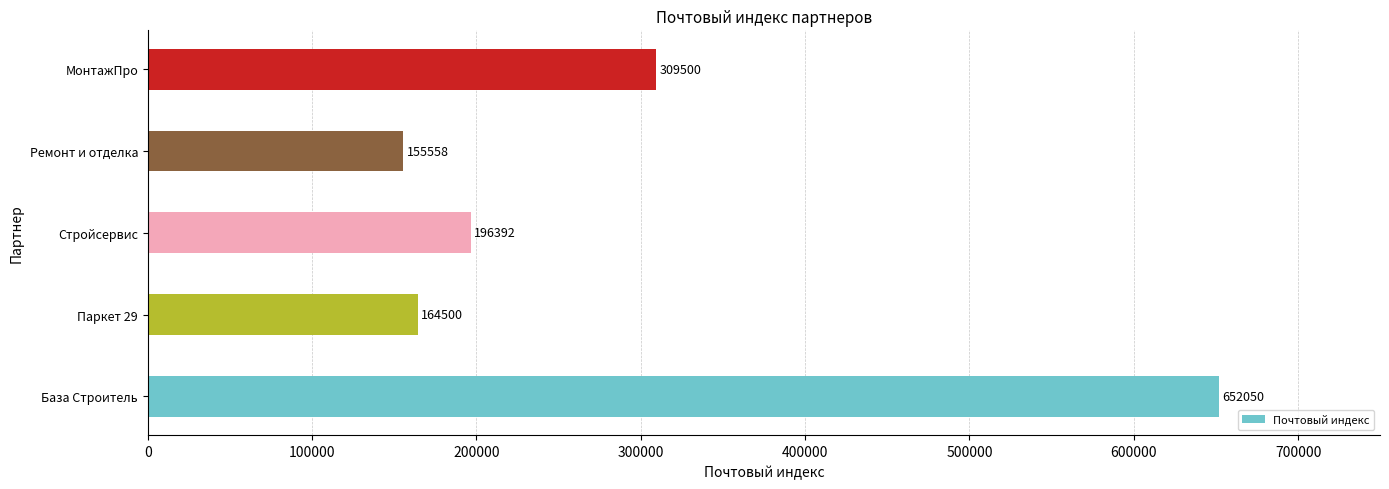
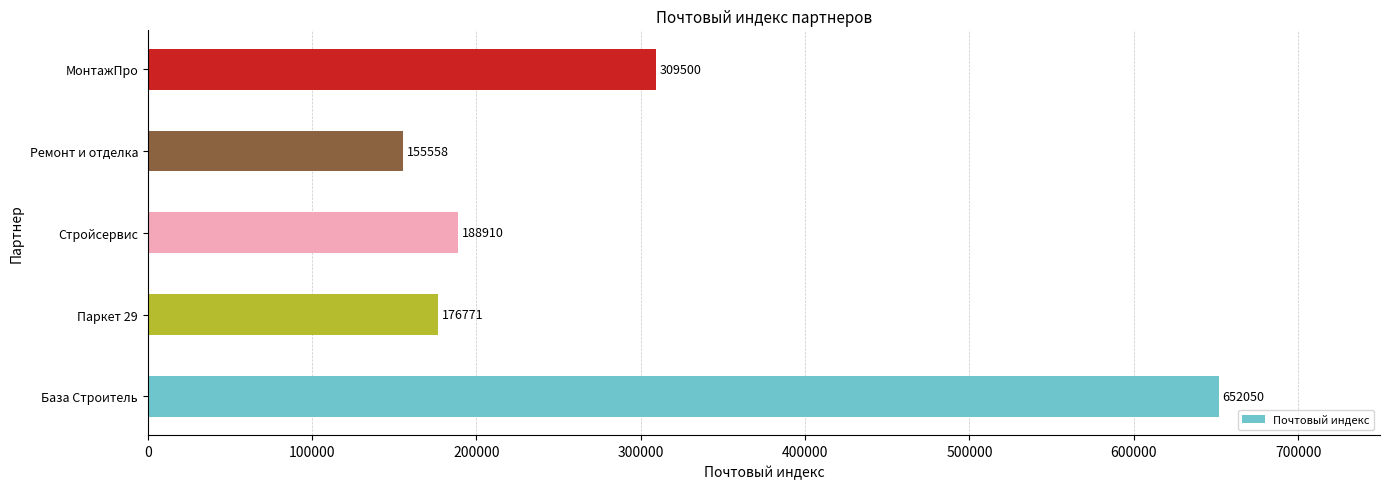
Стройсервис: 196392 -> 188910
Паркет 29: 164500 -> 176771
